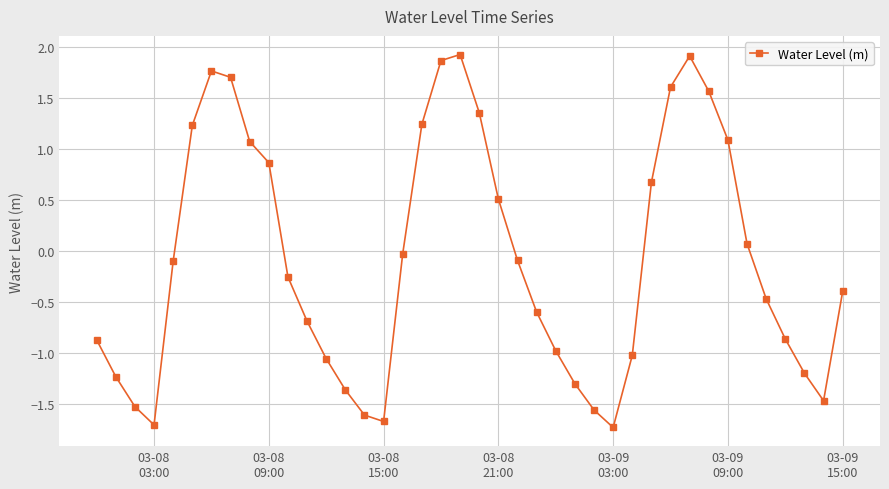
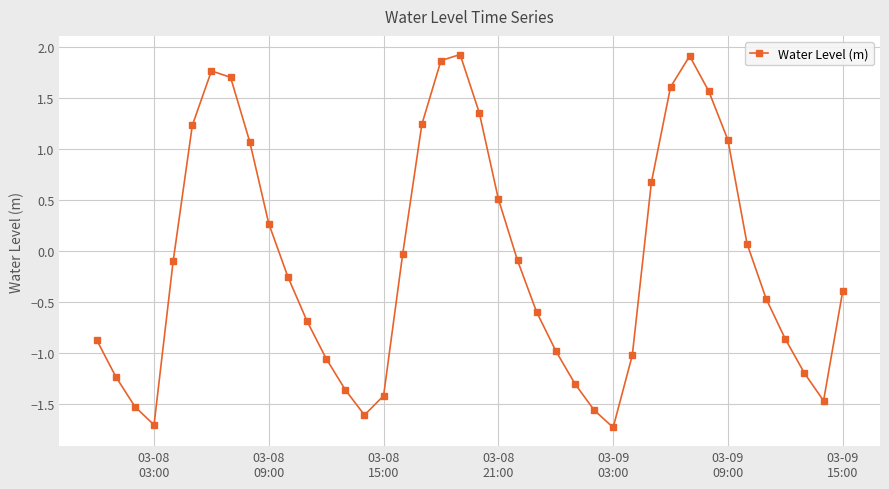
03-08 09:00: 0.87 -> 0.27
03-08 15:00: -1.67 -> -1.42
